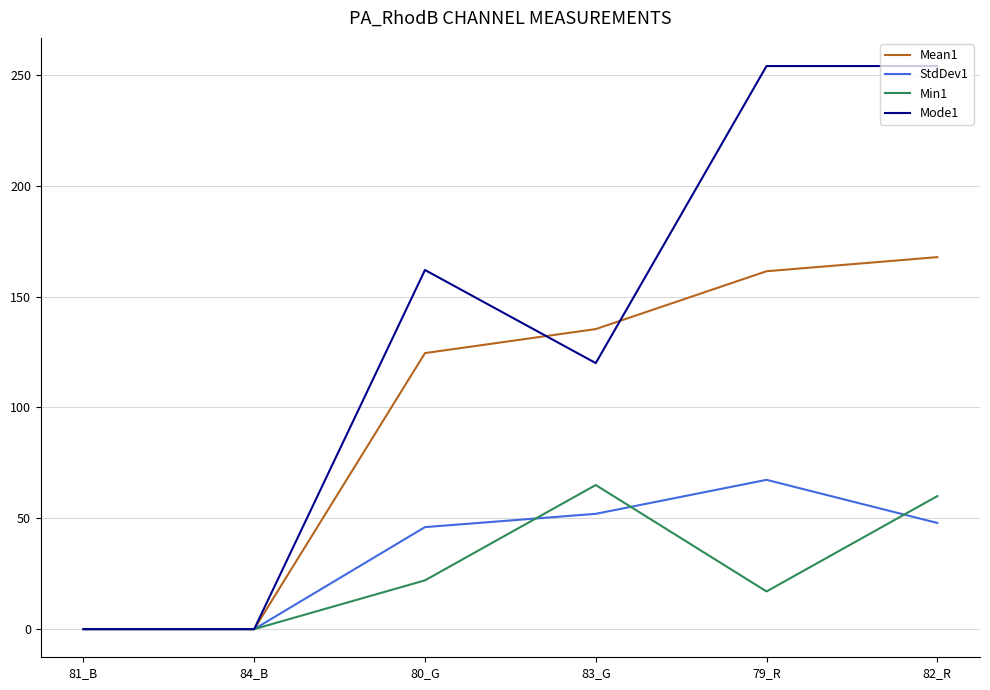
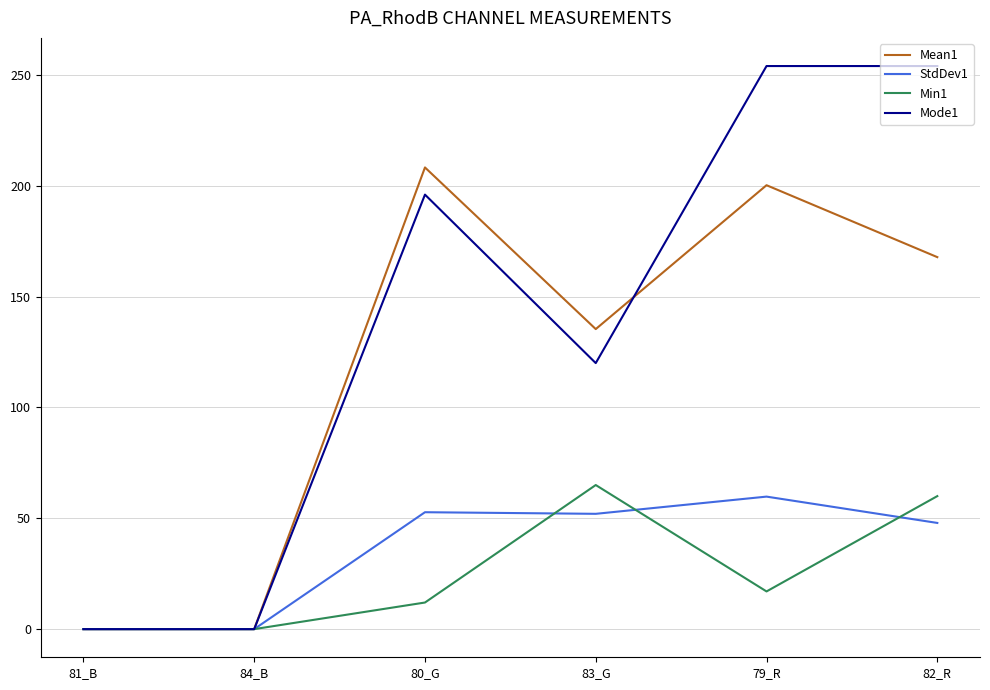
Mean1, 80_G: 125 -> 208
StdDev1, 80_G: 46 -> 53
Min1, 80_G: 22 -> 12
Mode1, 80_G: 162 -> 196
Mean1, 79_R: 161 -> 200
StdDev1, 79_R: 67 -> 60
